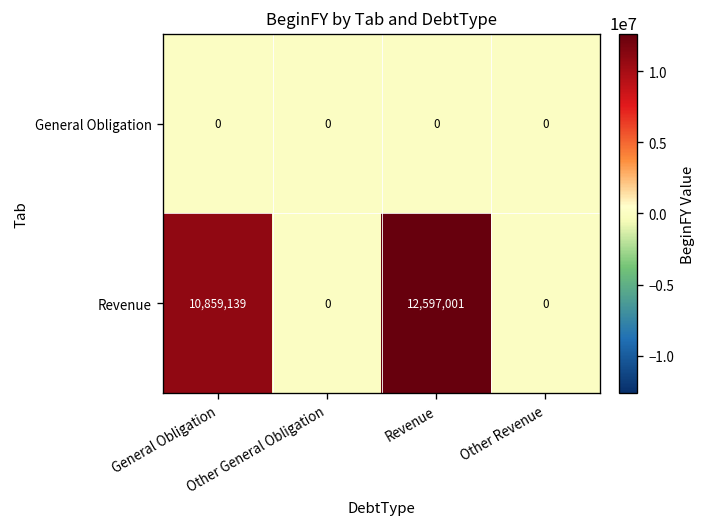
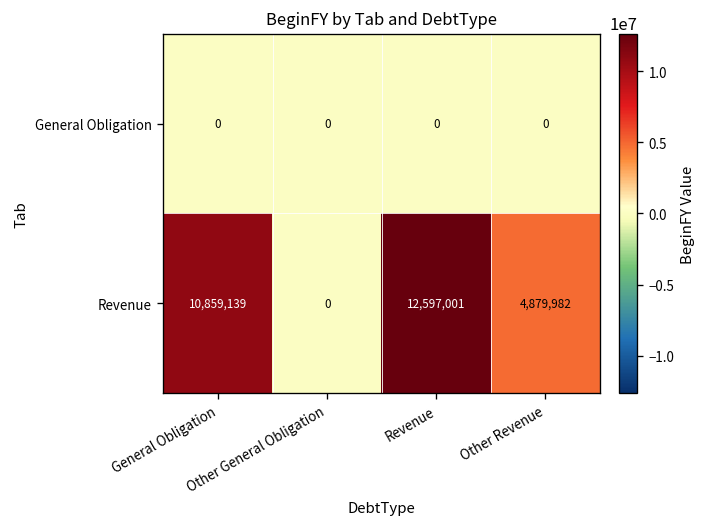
Revenue, Other Revenue: 0 -> 4,879,982
